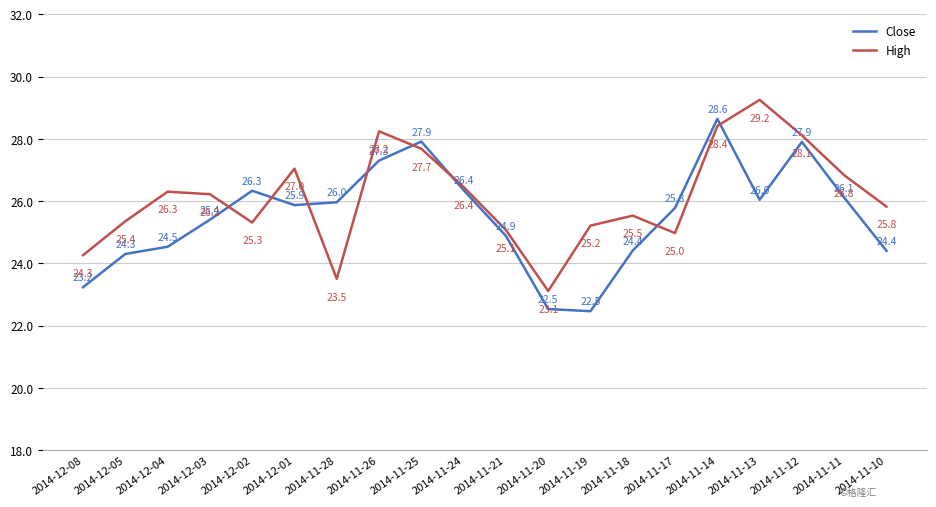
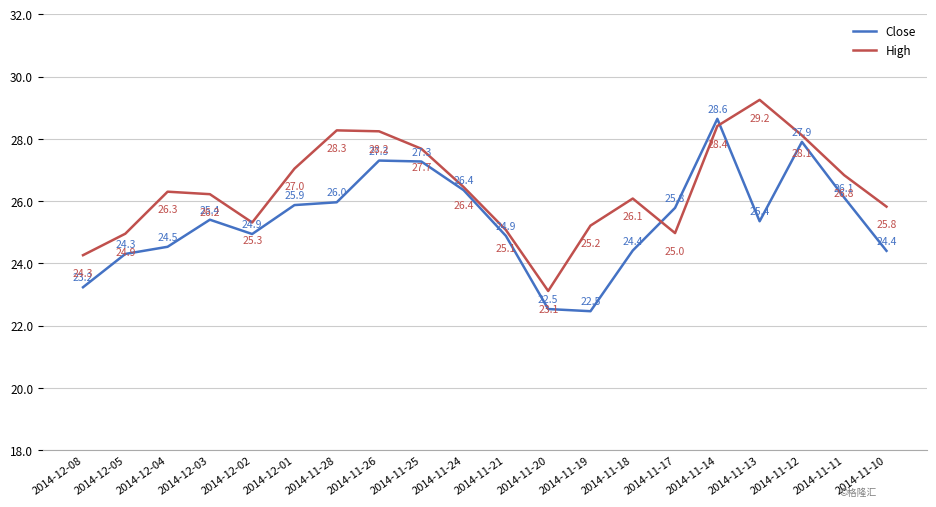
High, 2014-12-05: 25.4 -> 24.9
Close, 2014-12-02: 26.3 -> 24.9
High, 2014-11-28: 23.5 -> 28.3
Close, 2014-11-25: 27.9 -> 27.3
High, 2014-11-18: 25.5 -> 26.1
Close, 2014-11-13: 26.0 -> 25.4
